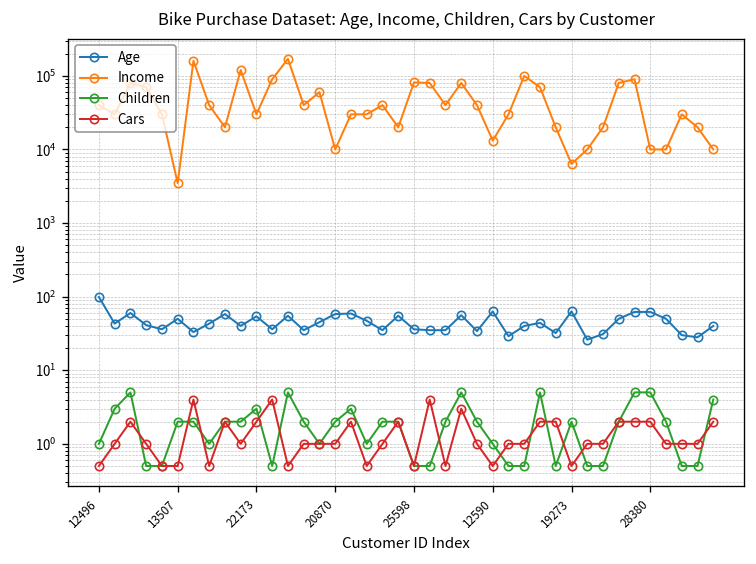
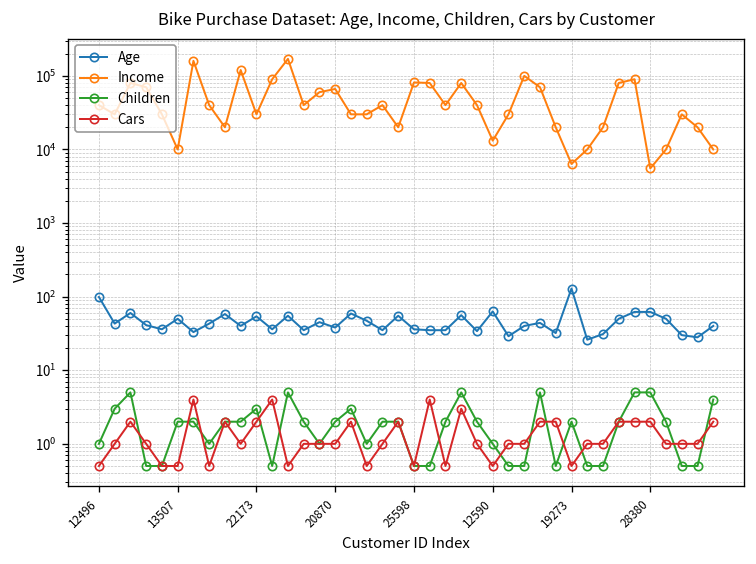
Income, 13507: 3000 -> 10000
Age, 20870: 60 -> 40
Income, 20870: 10000 -> 70000
Age, 19273: 60 -> 130
Income, 28380: 10000 -> 6000
